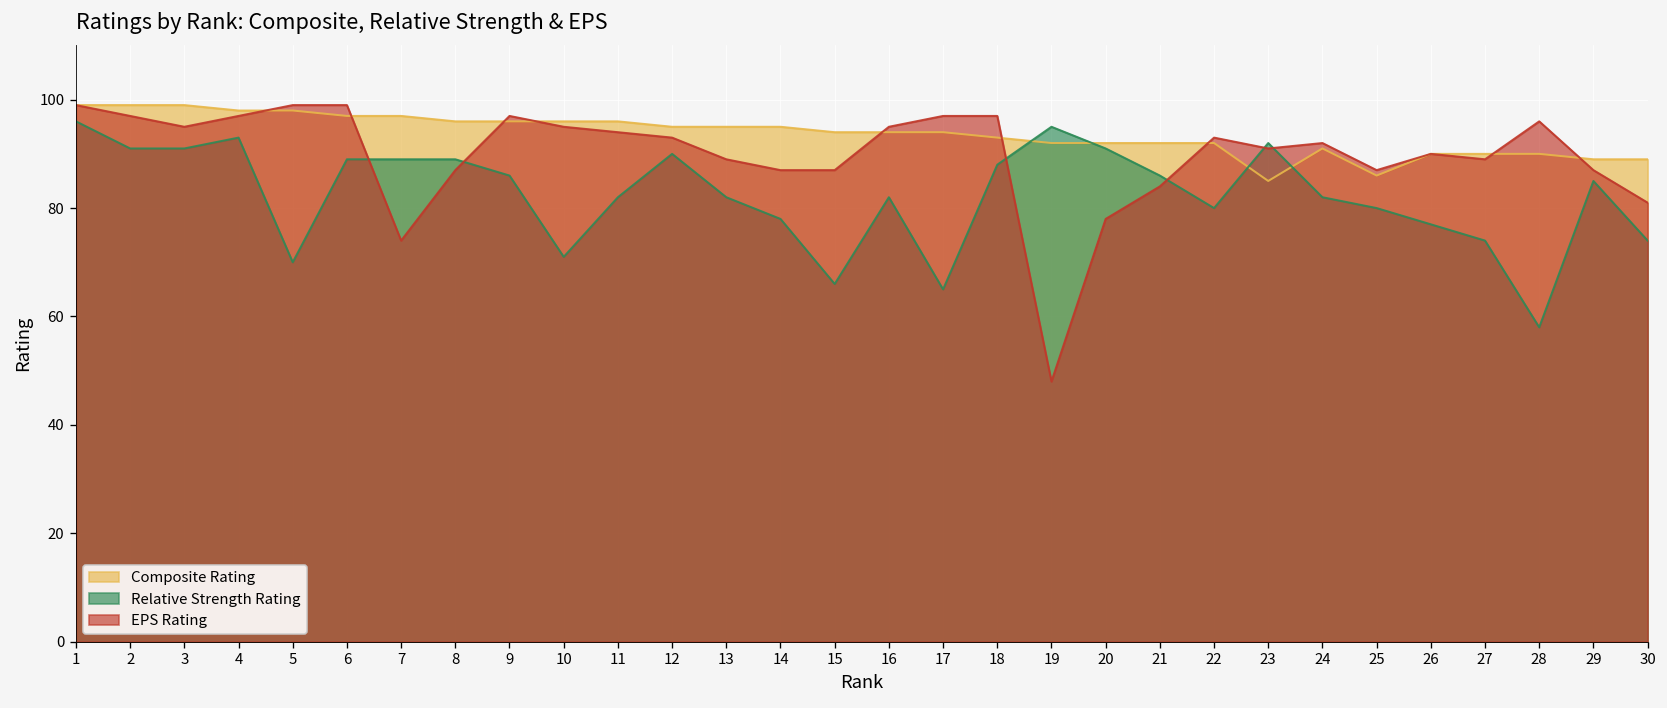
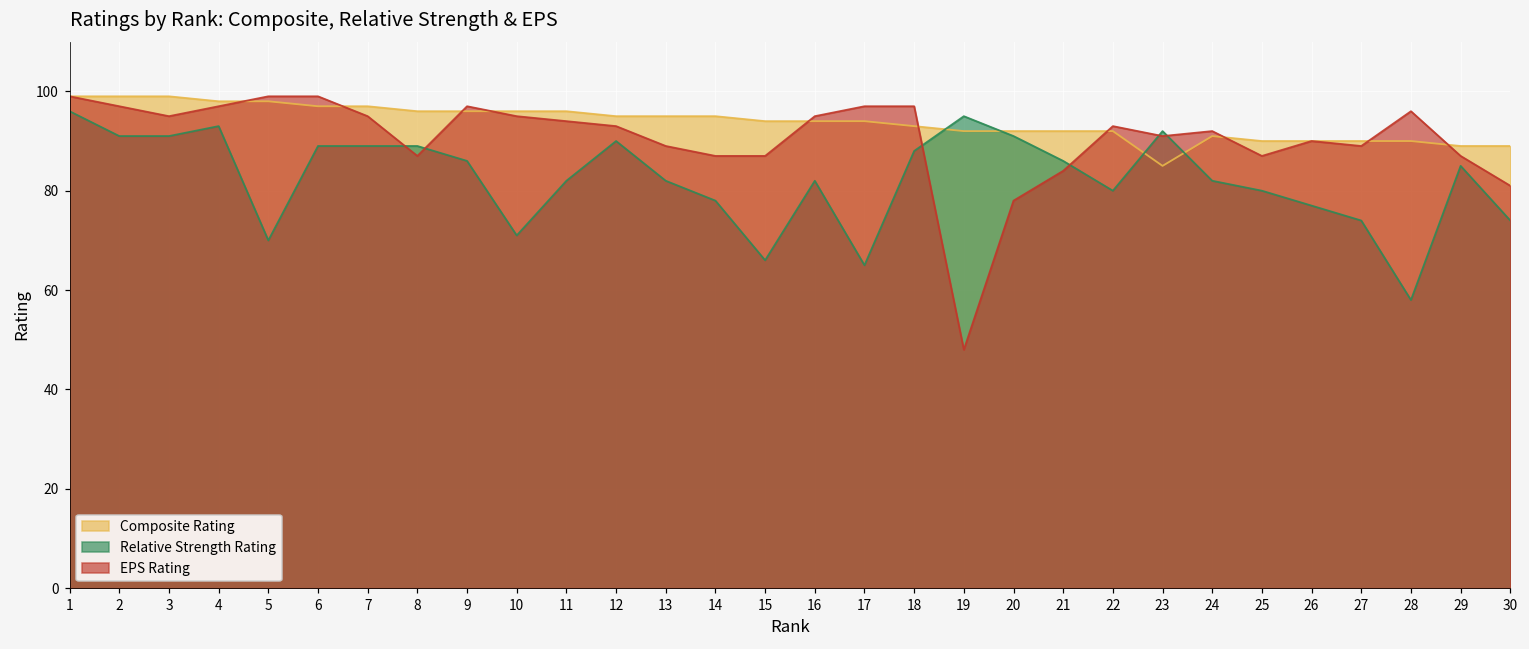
EPS Rating, 7: 74 -> 95
Composite Rating, 25: 86 -> 90
